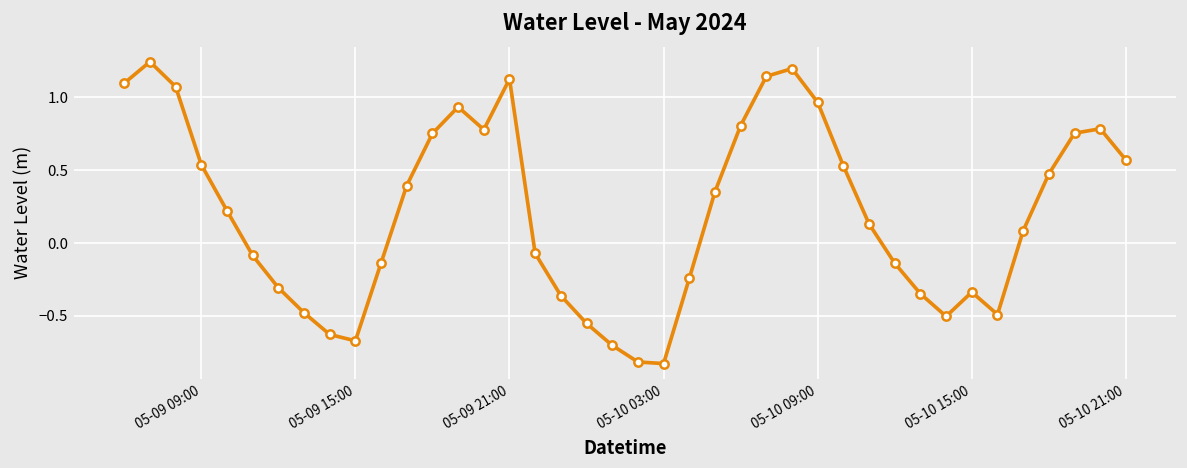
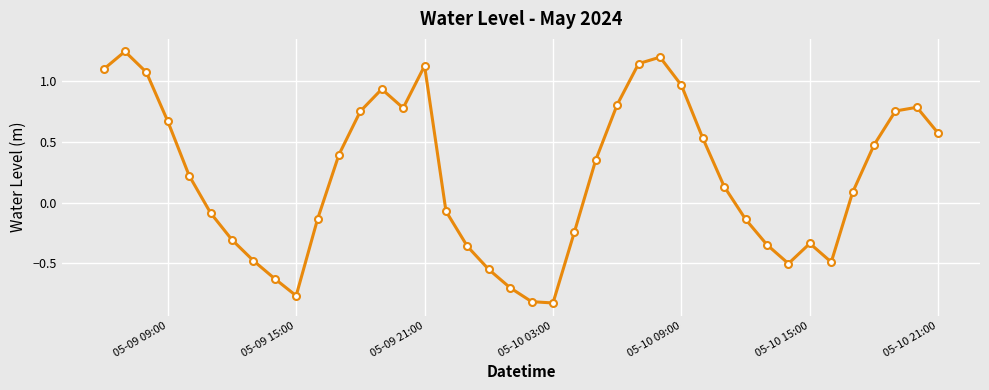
05-09 09:00: 0.54 -> 0.67
05-09 15:00: -0.67 -> -0.77
